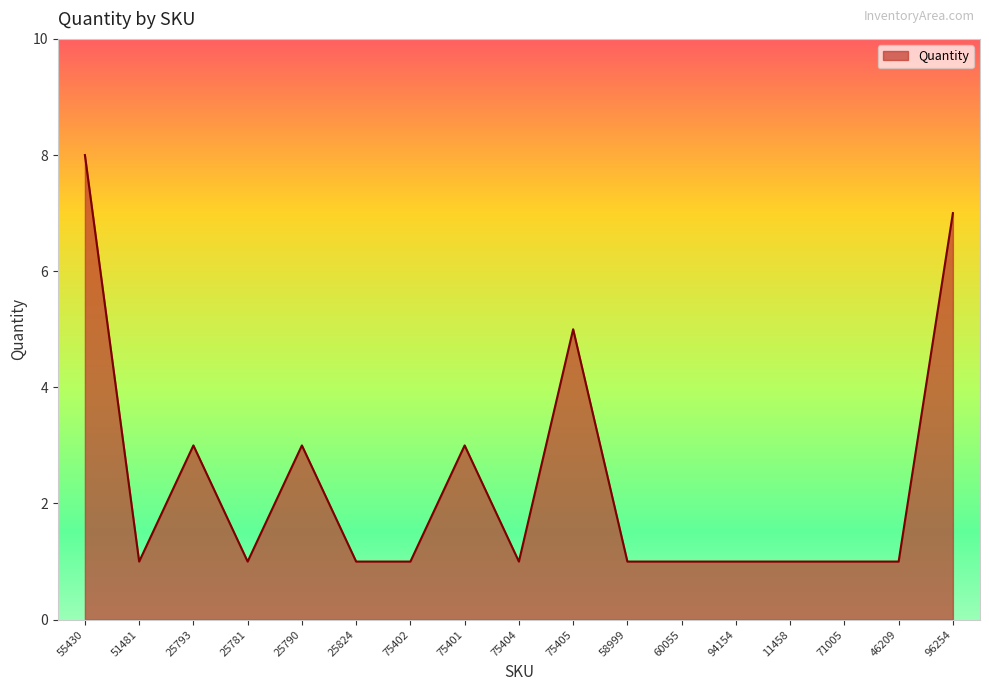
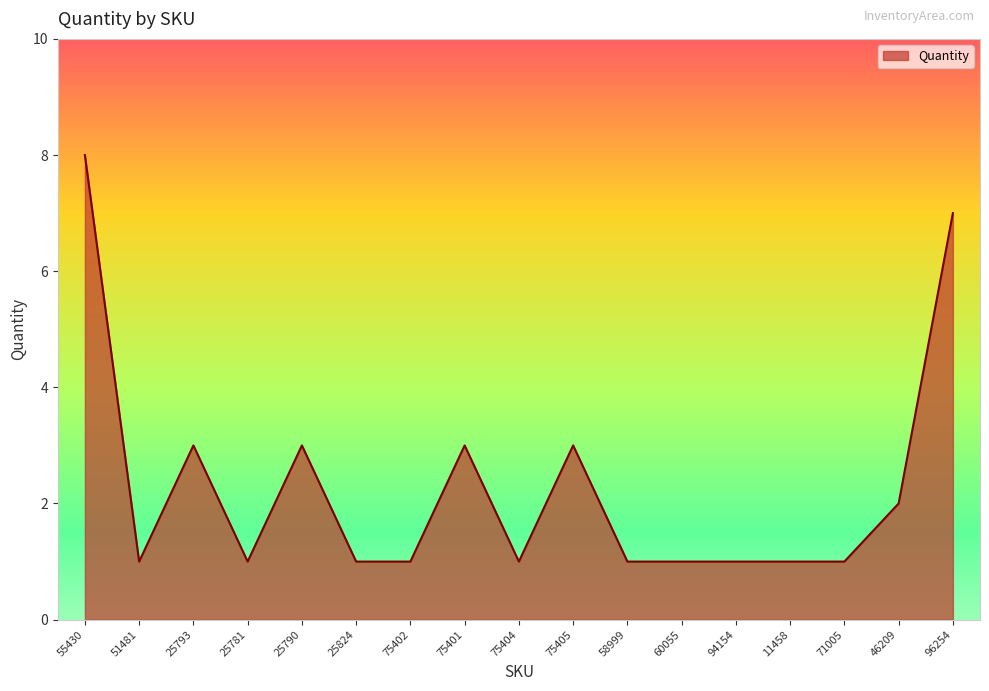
75405: 5 -> 3
46209: 1 -> 2
